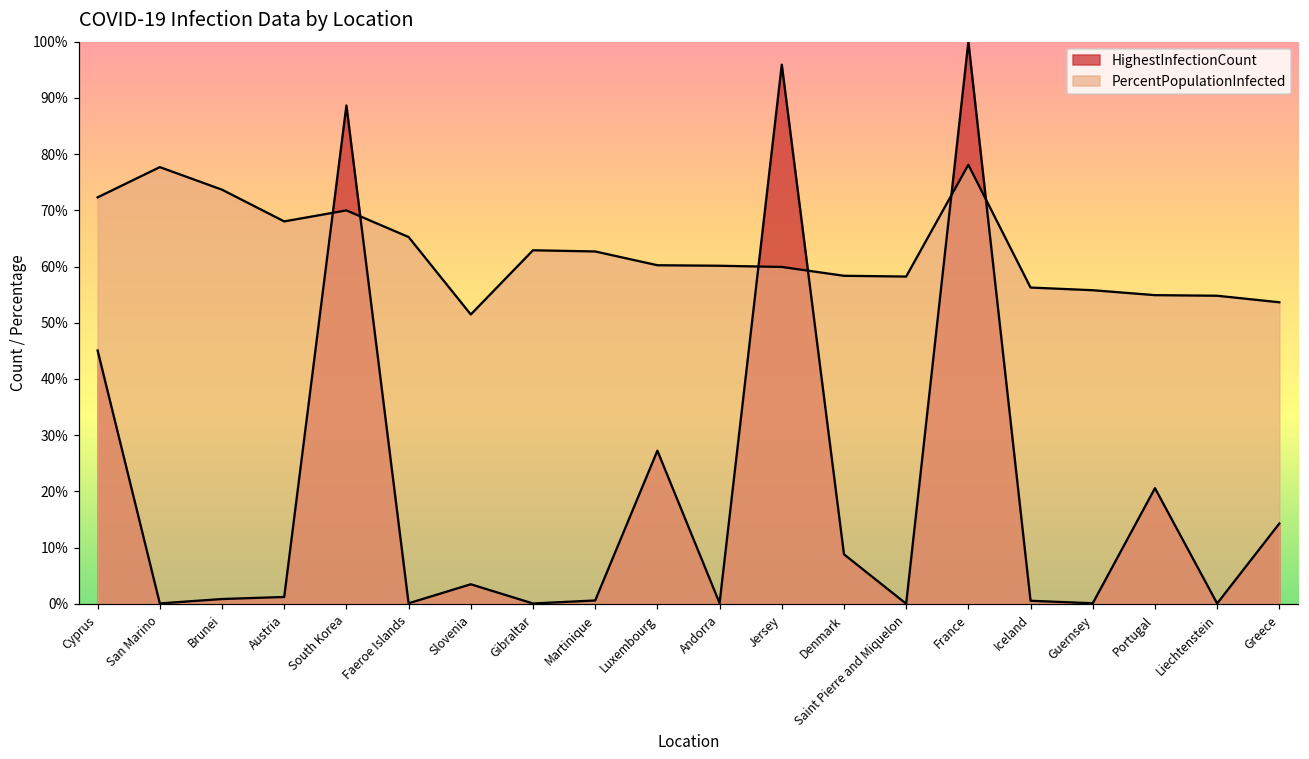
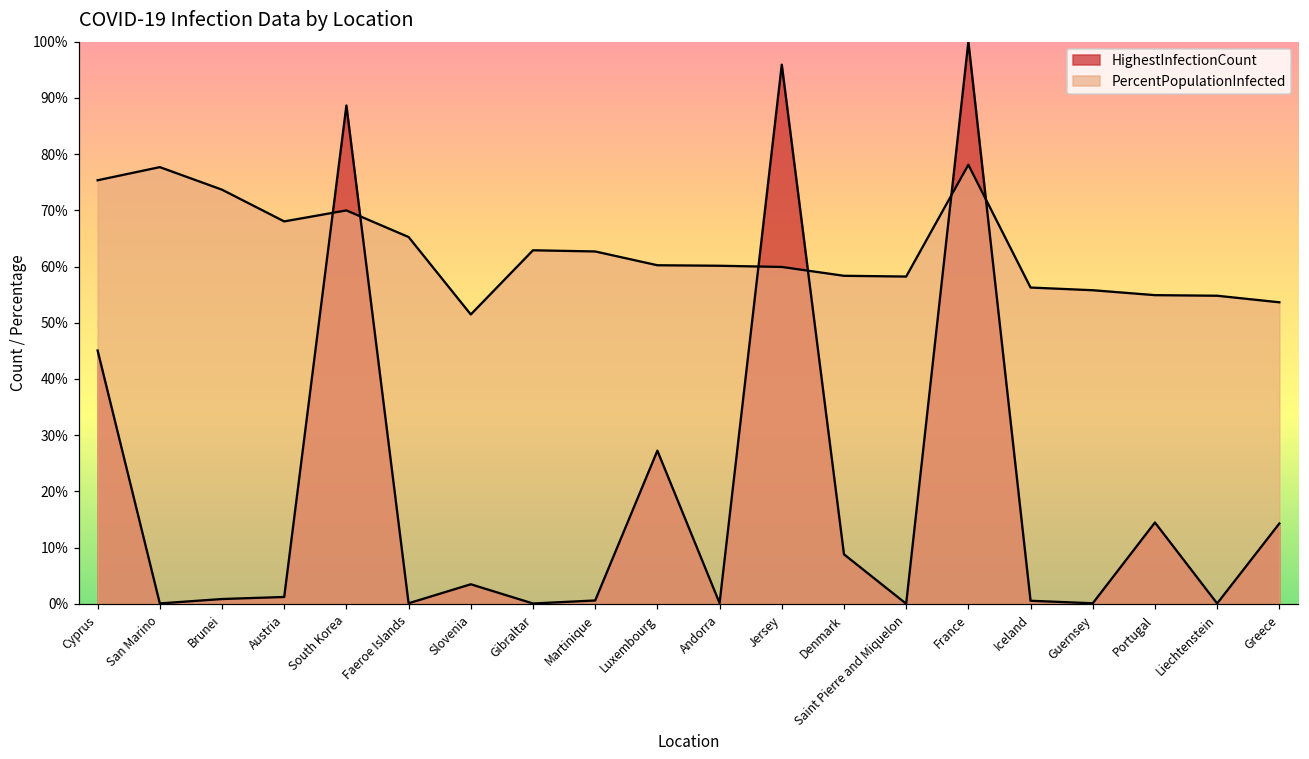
PercentPopulationInfected, Cyprus: 72% -> 75%
HighestInfectionCount, Portugal: 21% -> 14%
